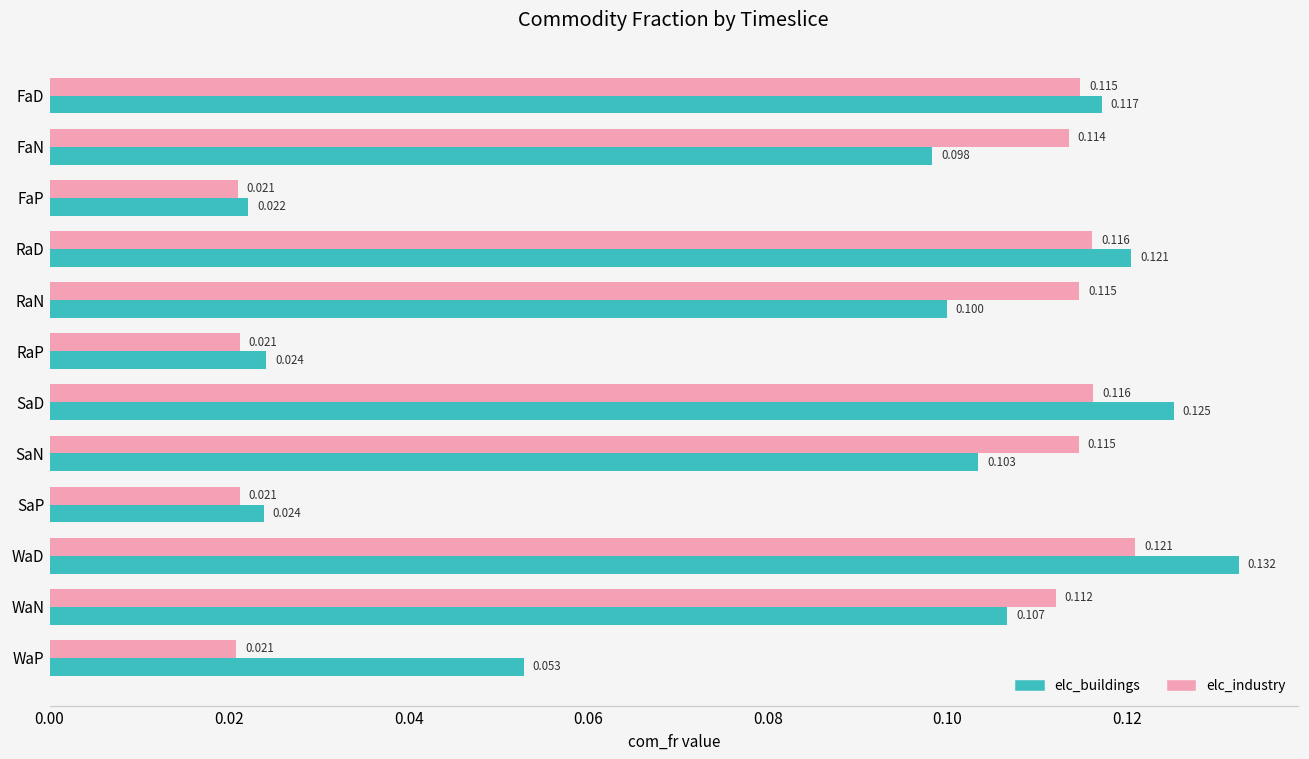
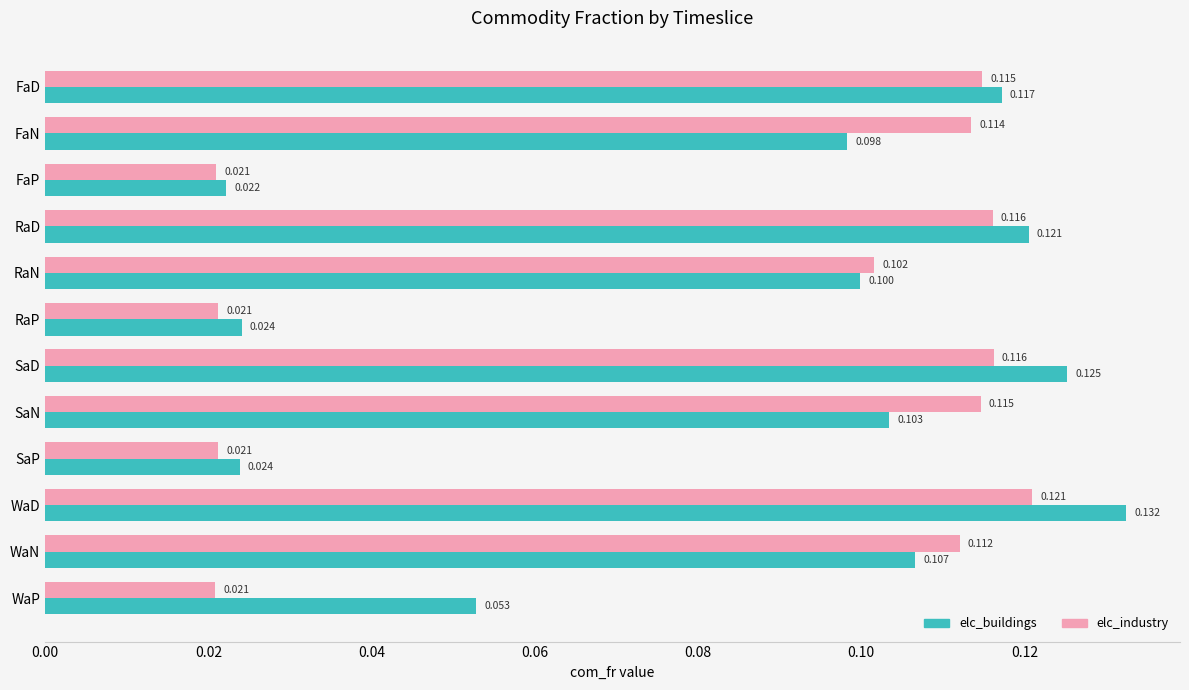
elc_industry, RaN: 0.115 -> 0.102
